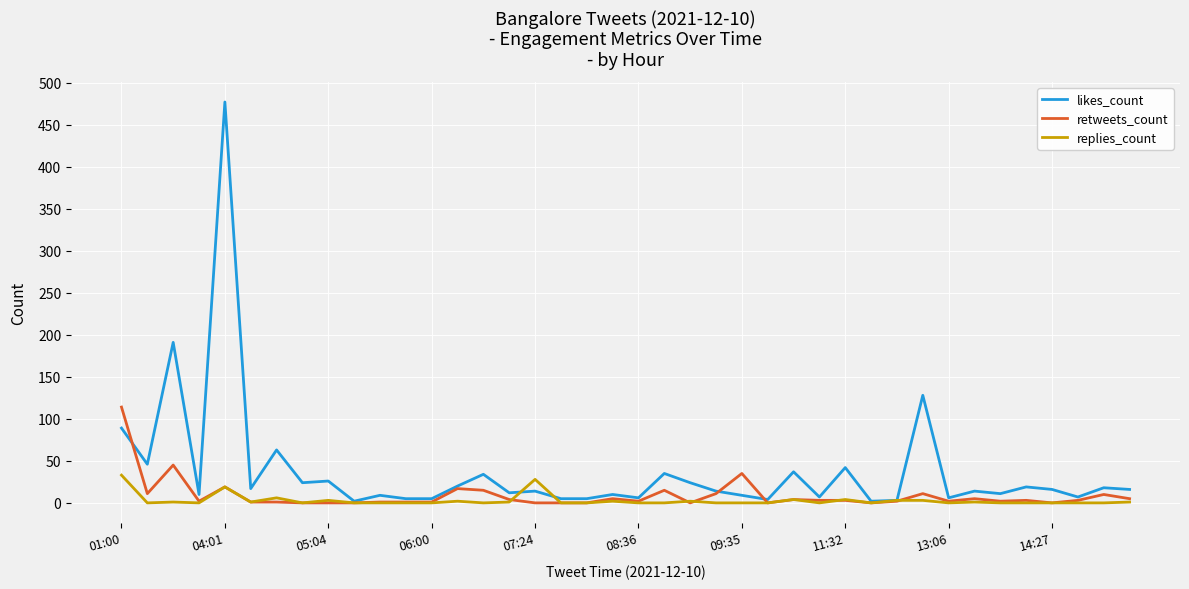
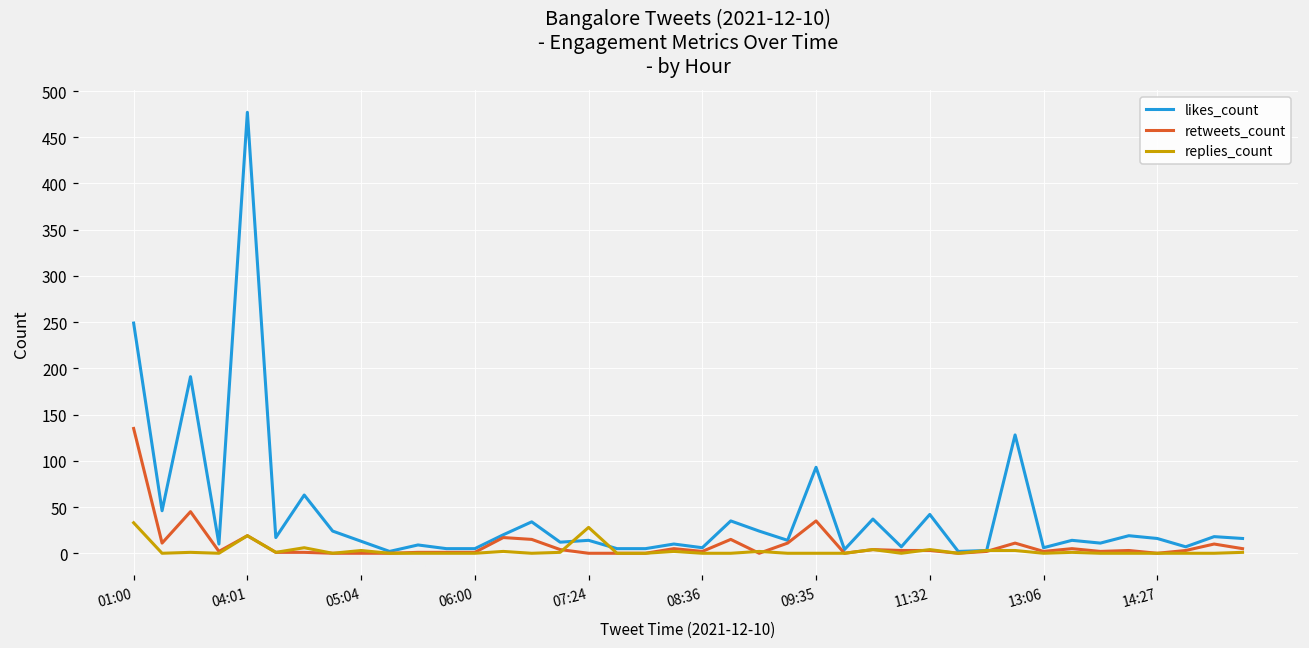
likes_count, 01:00: 90 -> 250
retweets_count, 01:00: 110 -> 140
likes_count, 05:04: 30 -> 10
likes_count, 09:35: 10 -> 90
